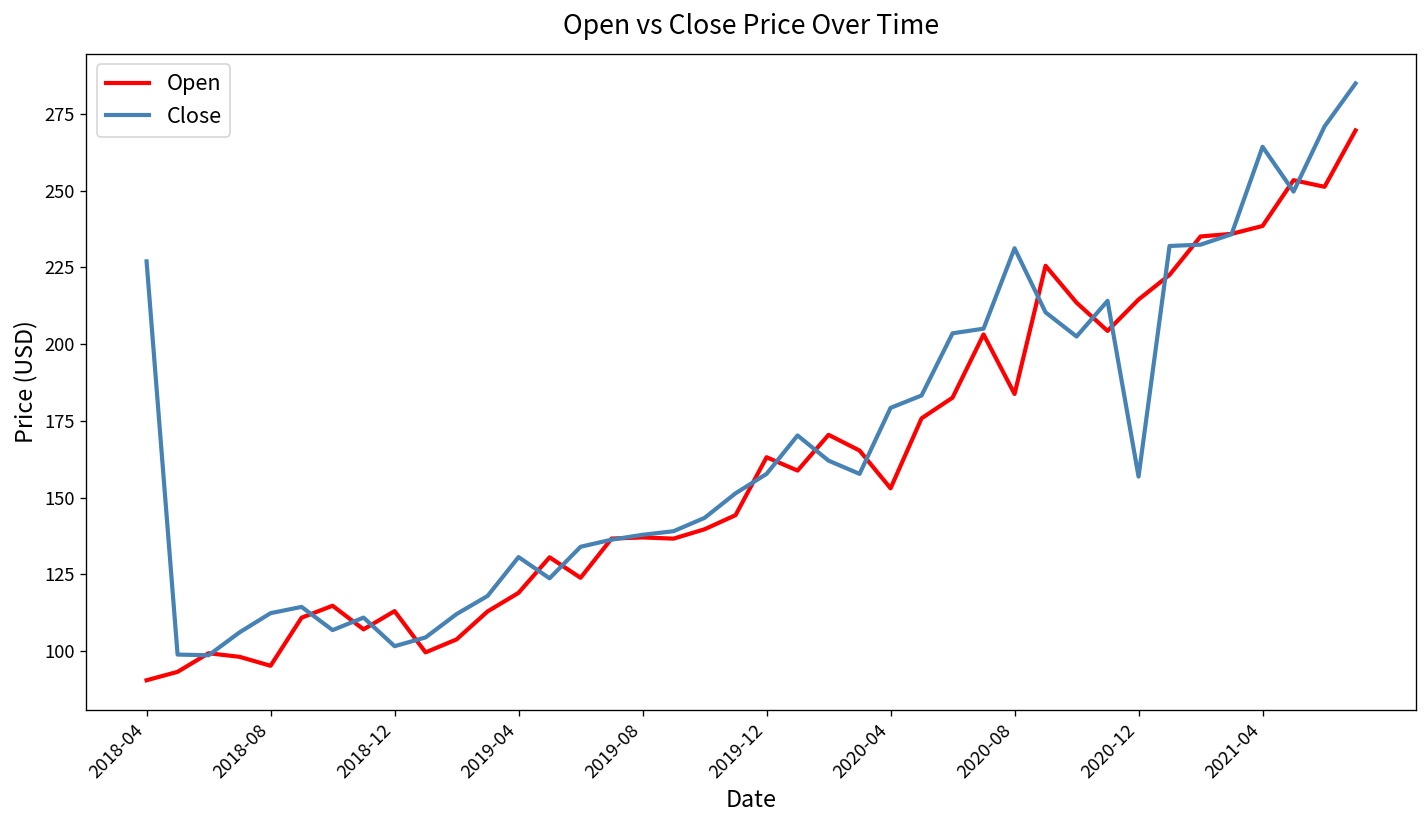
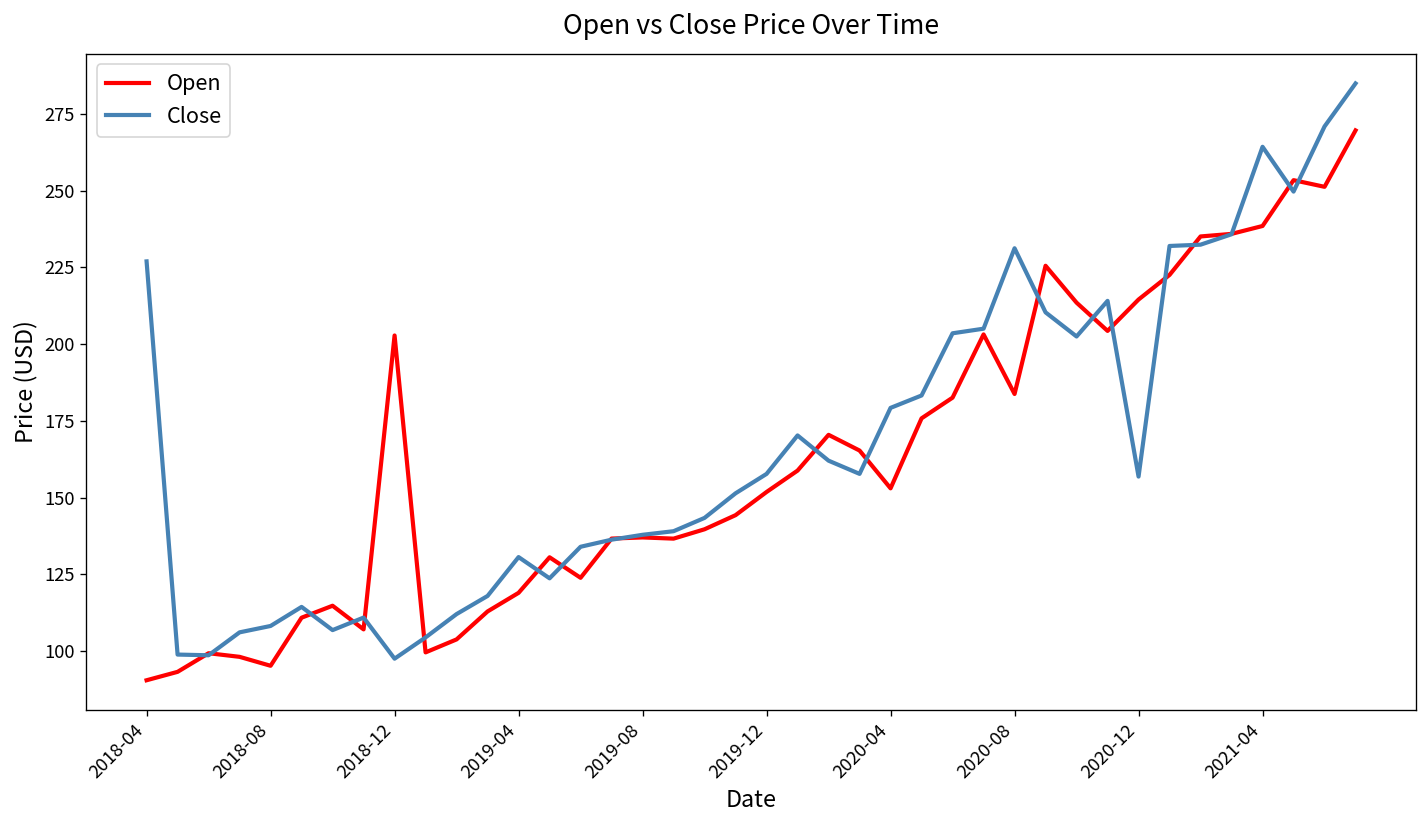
Close, 2018-08: 112 -> 108
Open, 2018-12: 113 -> 203
Close, 2018-12: 102 -> 98
Open, 2019-12: 163 -> 152
